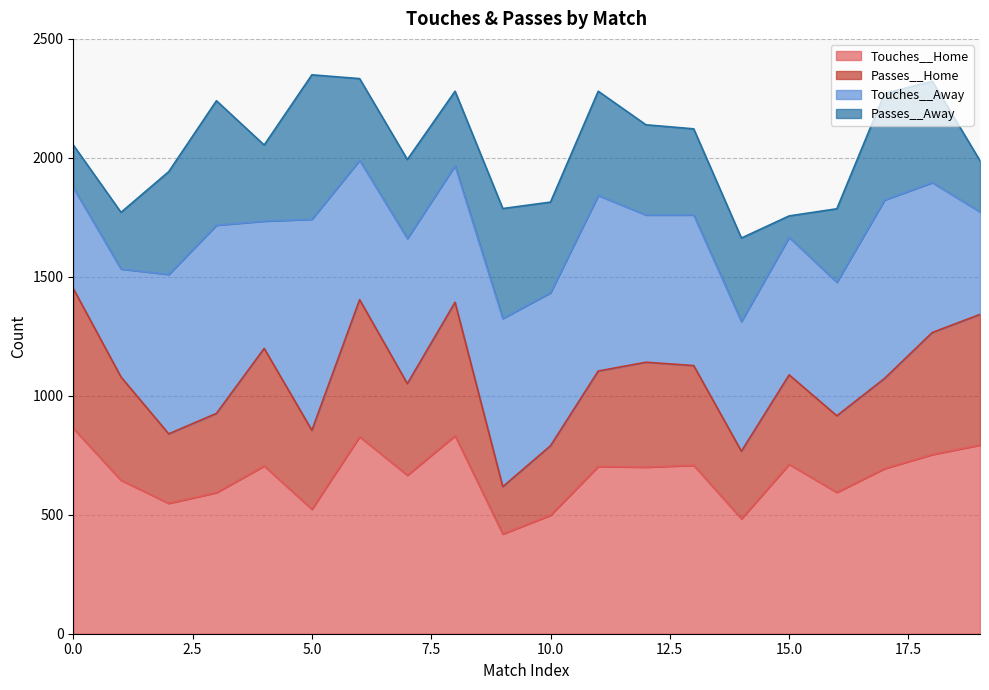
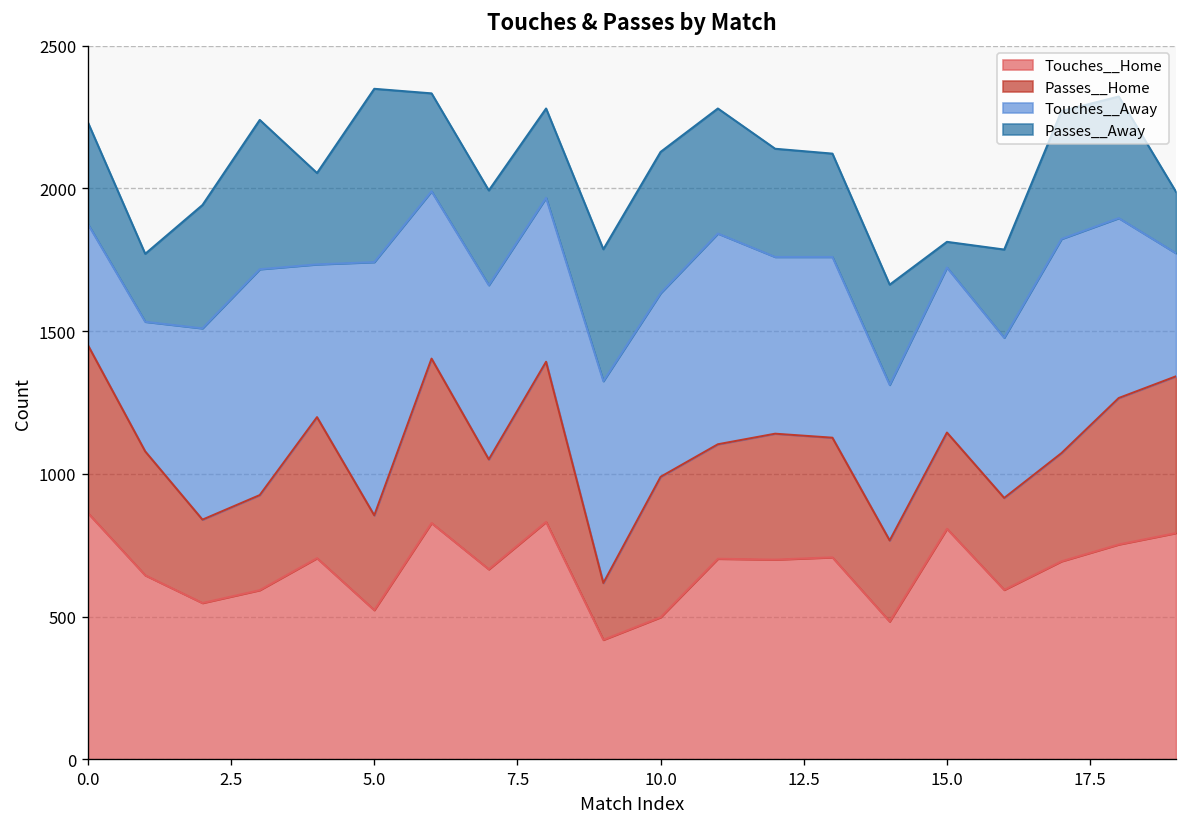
Passes__Away, 0.0: 180 -> 360
Passes__Home, 10.0: 290 -> 490
Passes__Away, 10.0: 380 -> 500
Touches__Home, 15.0: 710 -> 810
Passes__Home, 15.0: 380 -> 340
